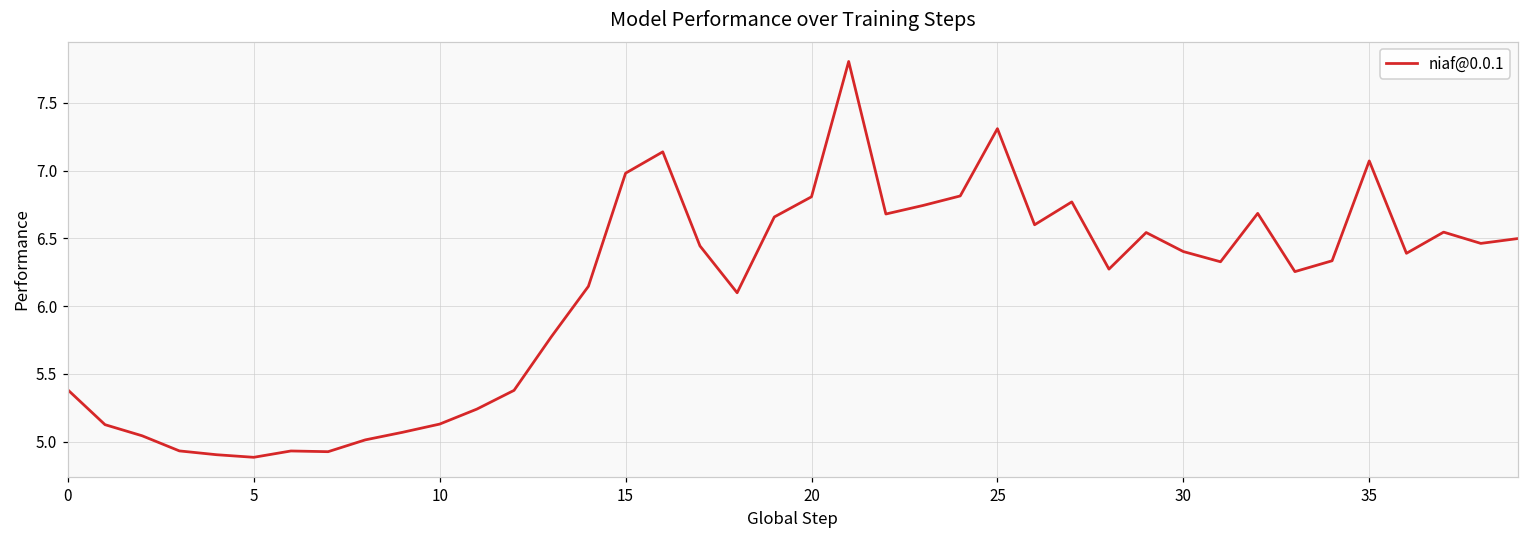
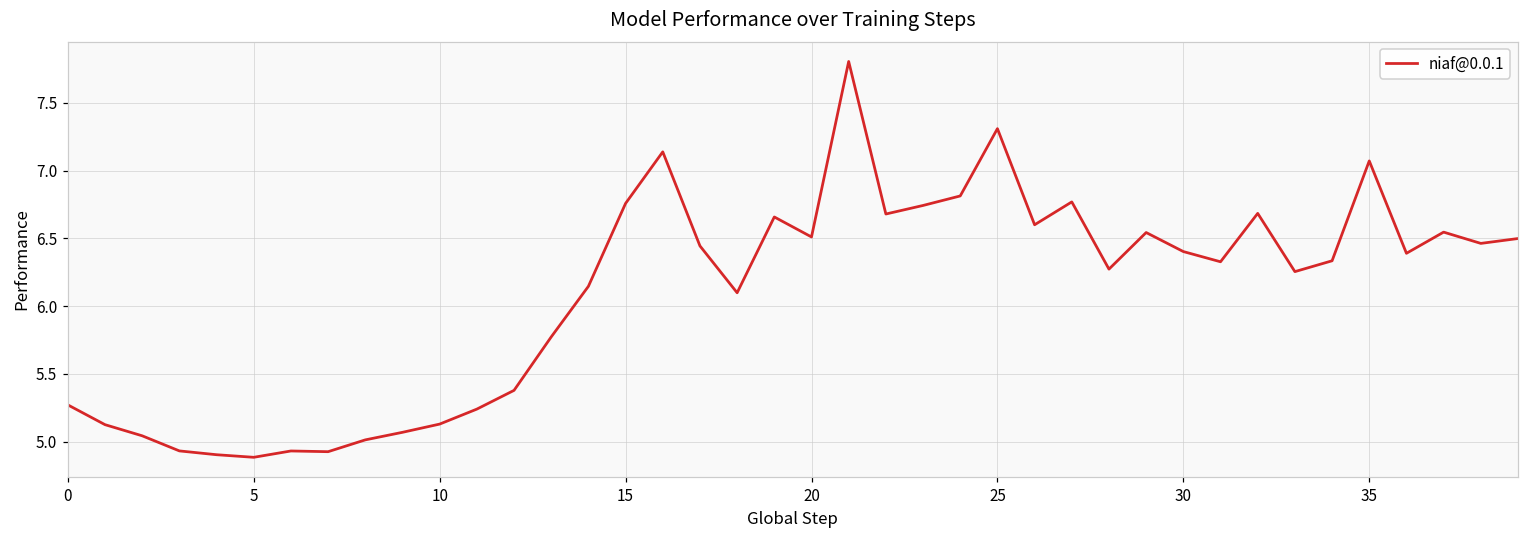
0: 5.38 -> 5.27
15: 6.98 -> 6.76
20: 6.81 -> 6.51
